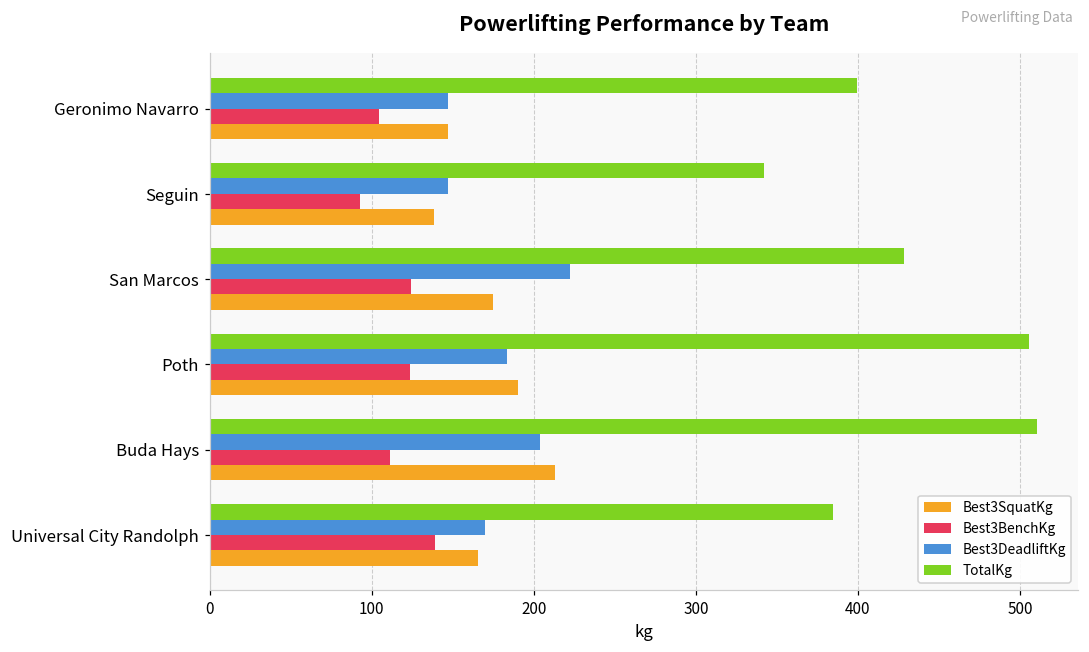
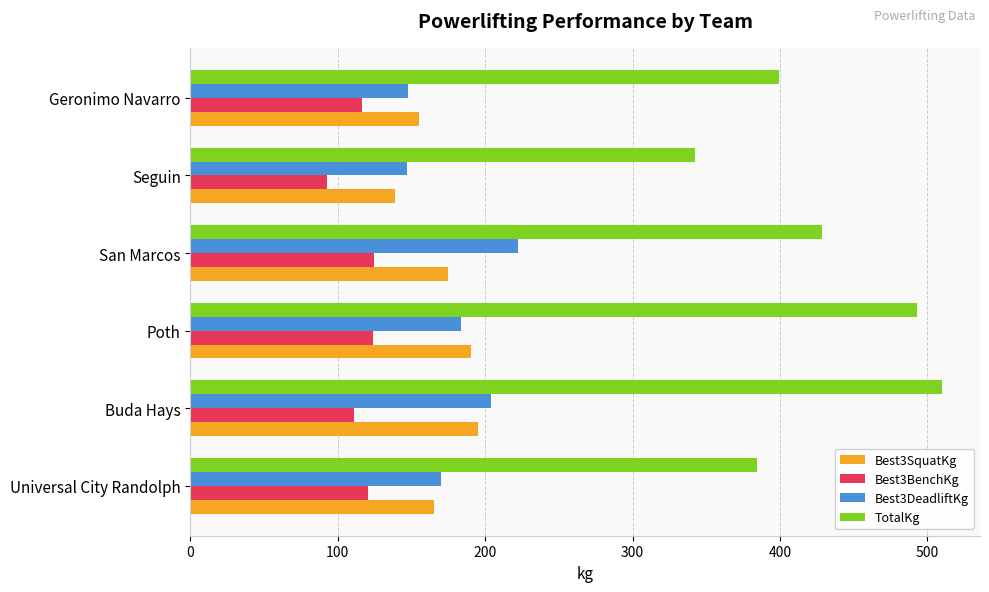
Best3BenchKg, Geronimo Navarro: 104 -> 116
Best3SquatKg, Geronimo Navarro: 147 -> 155
TotalKg, Poth: 506 -> 493
Best3SquatKg, Buda Hays: 213 -> 195
Best3BenchKg, Universal City Randolph: 139 -> 120
